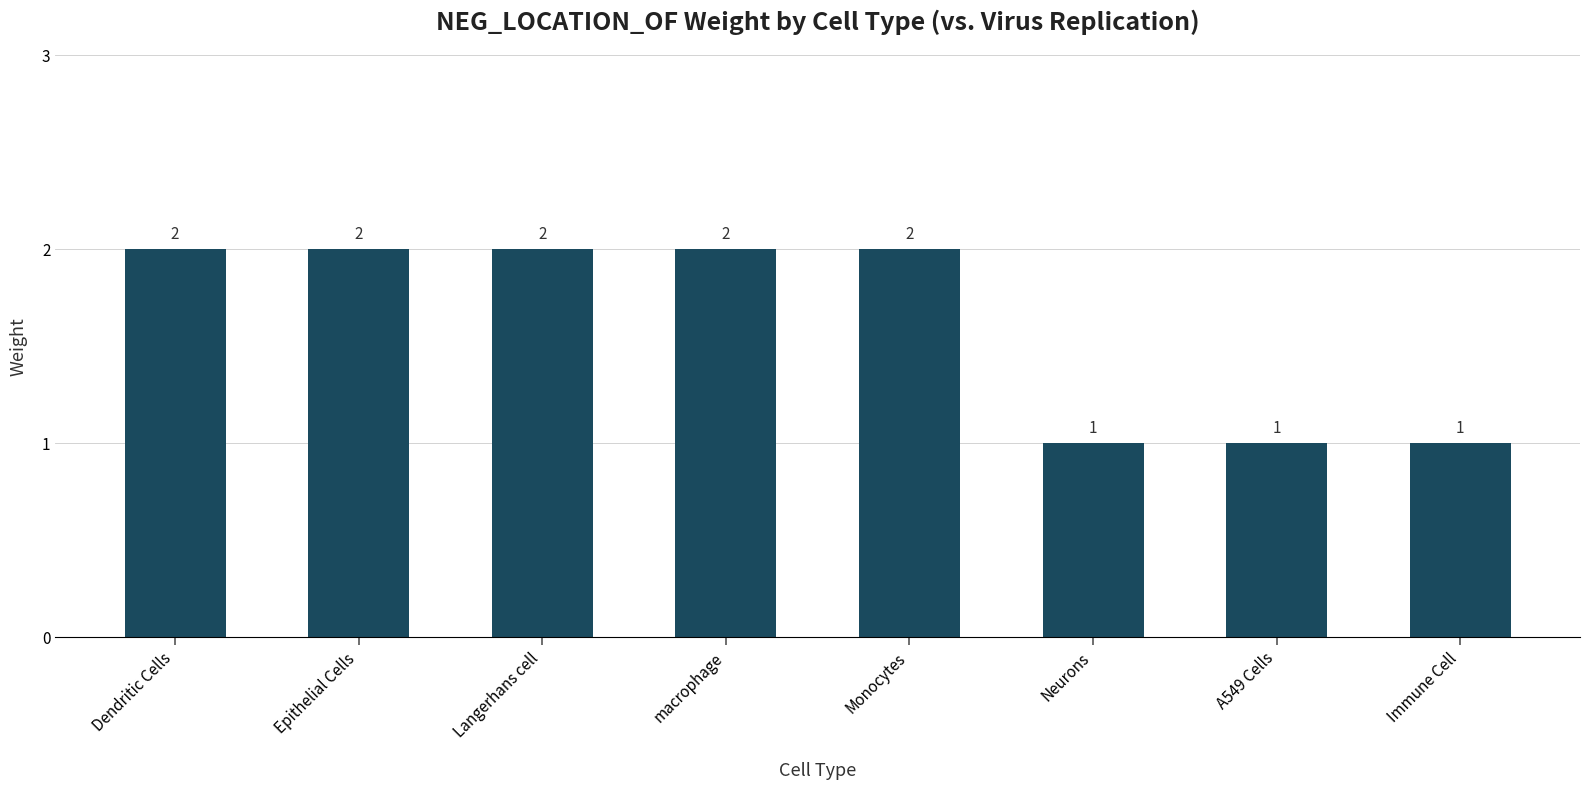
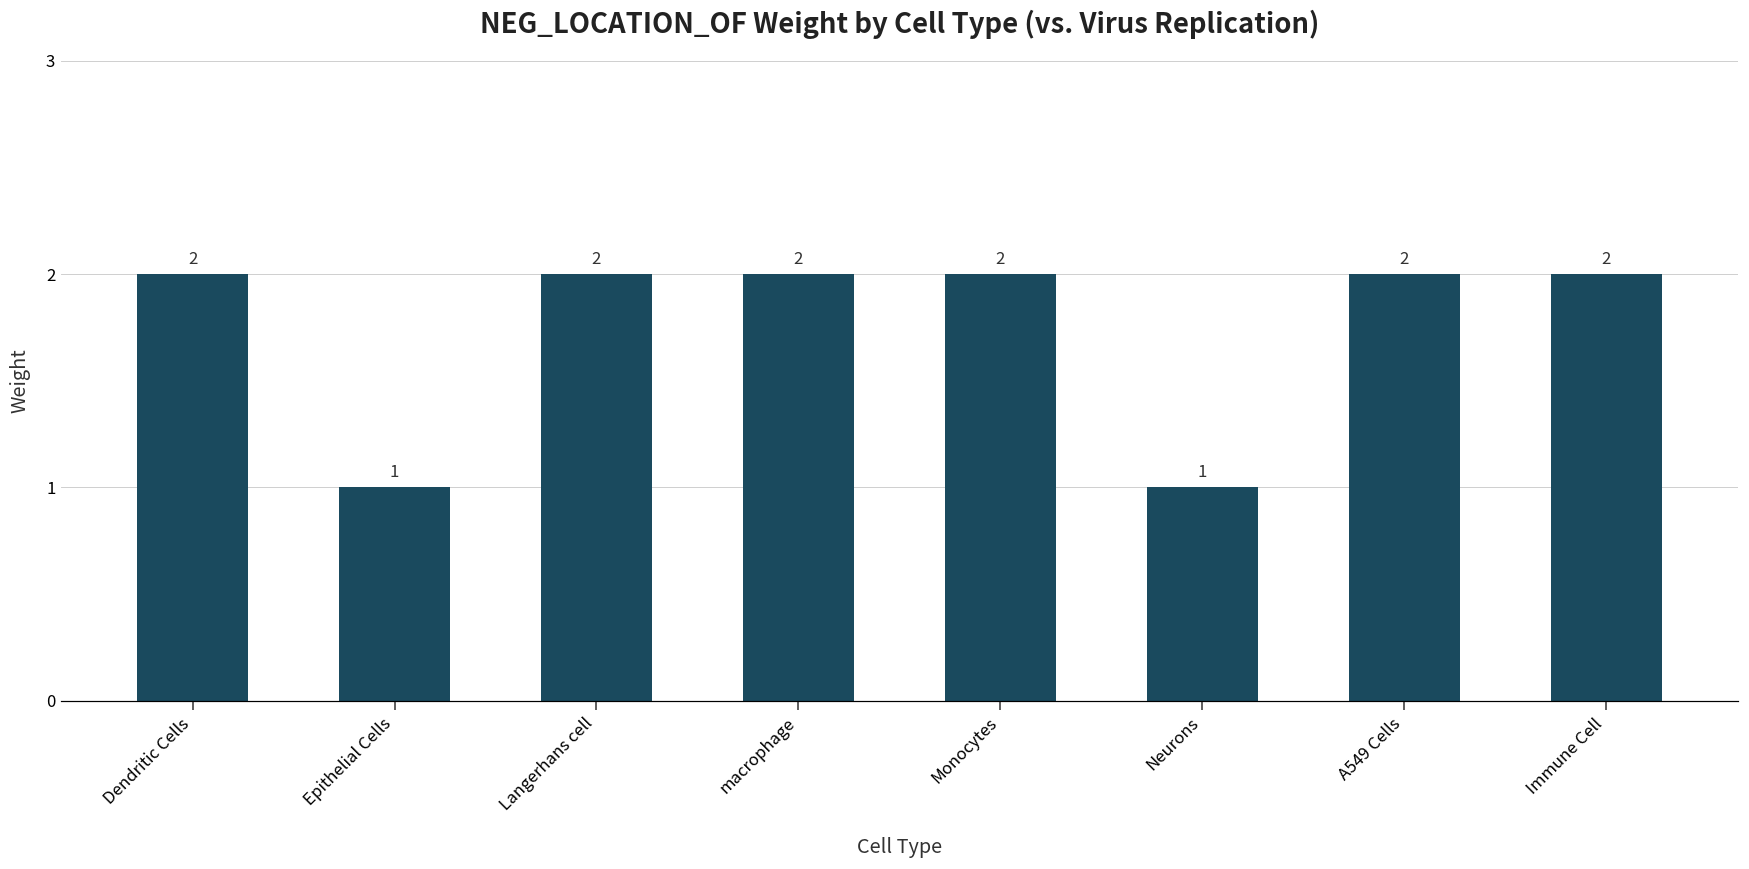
Epithelial Cells: 2 -> 1
A549 Cells: 1 -> 2
Immune Cell: 1 -> 2
